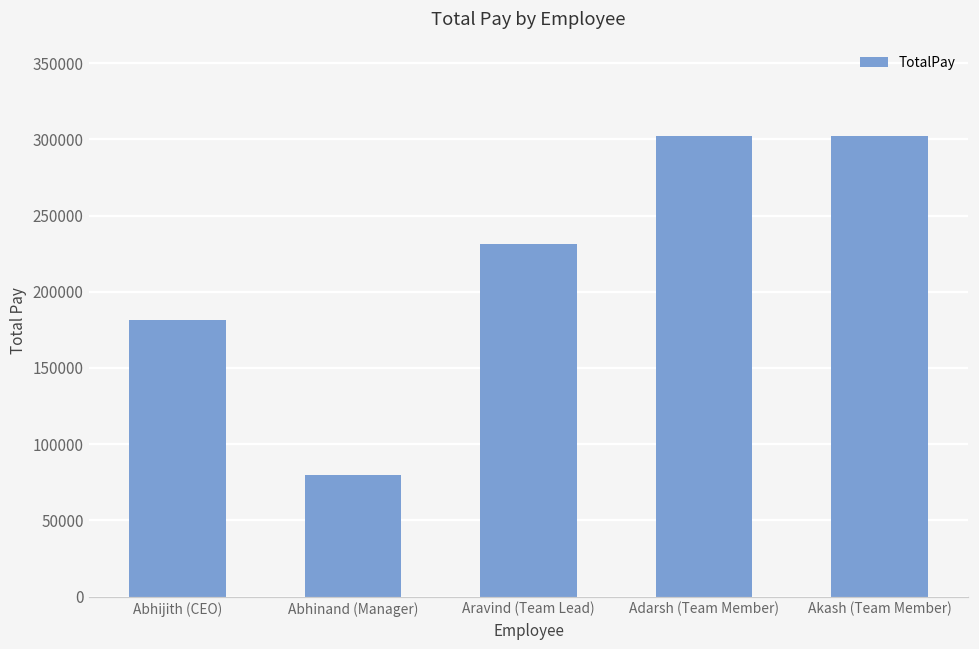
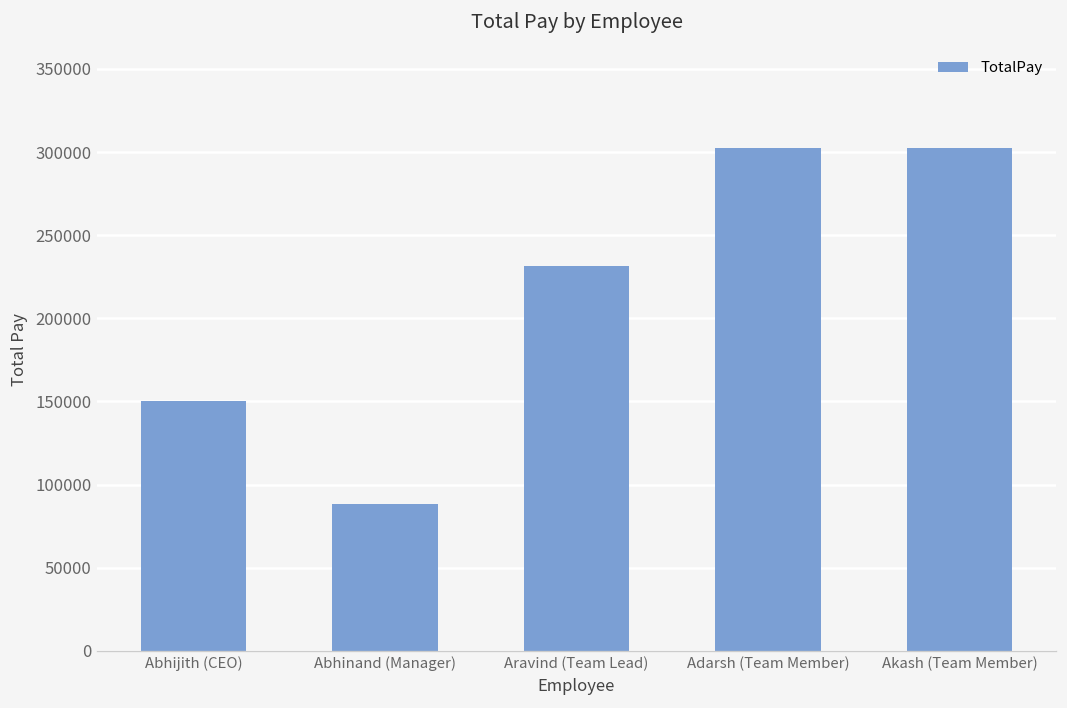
Abhijith (CEO): 182000 -> 150000
Abhinand (Manager): 80000 -> 88000
